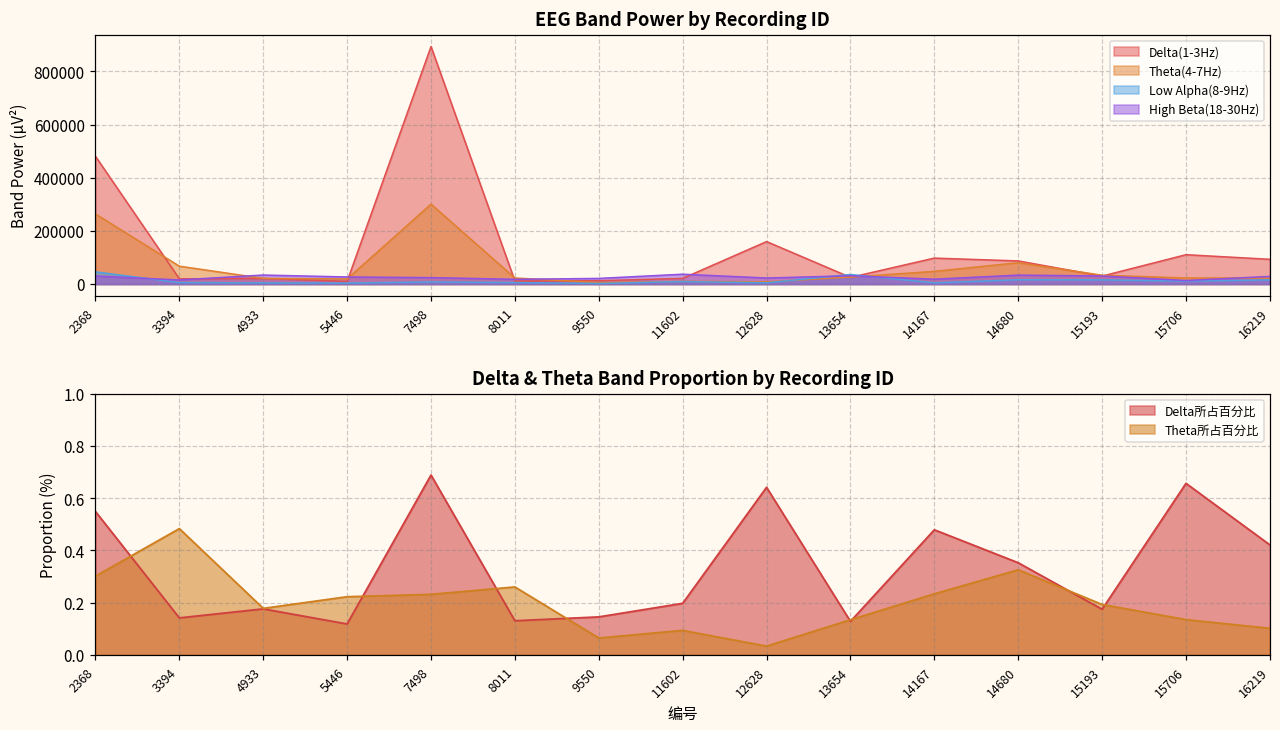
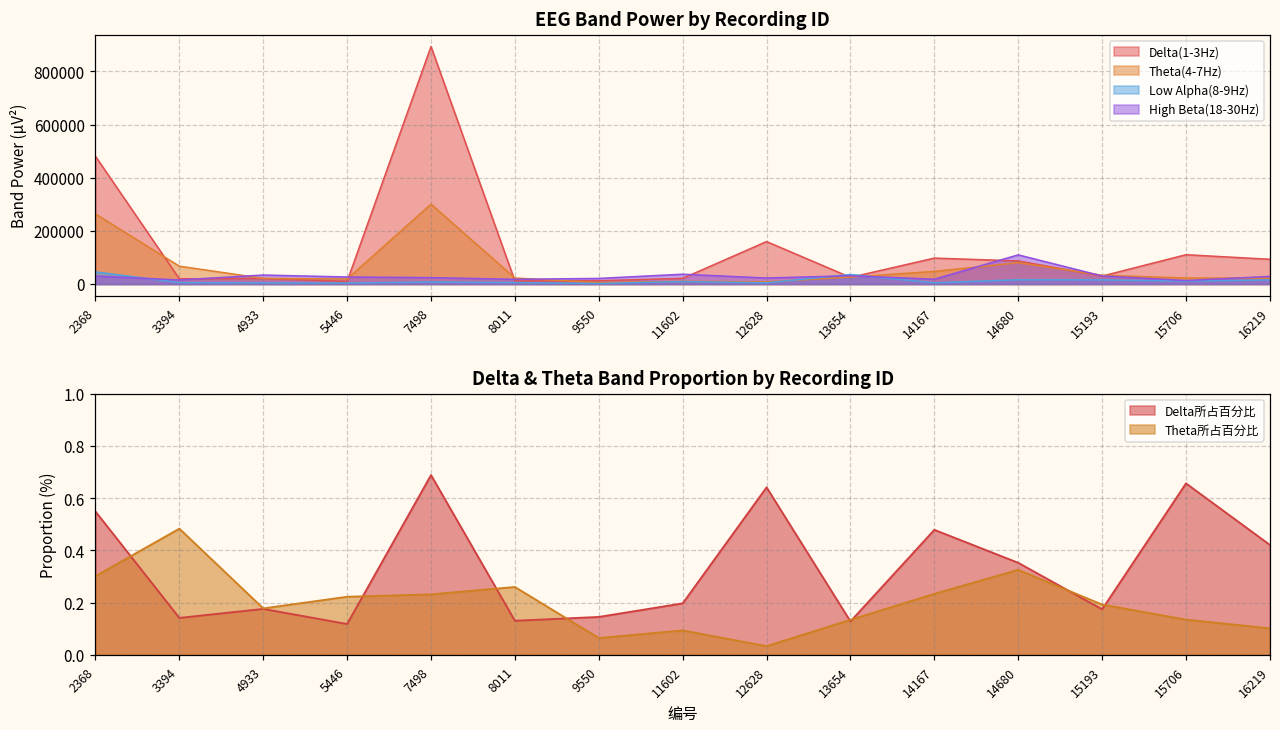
EEG Band Power by Recording ID, High Beta(18-30Hz), 14680: 30000 -> 110000
